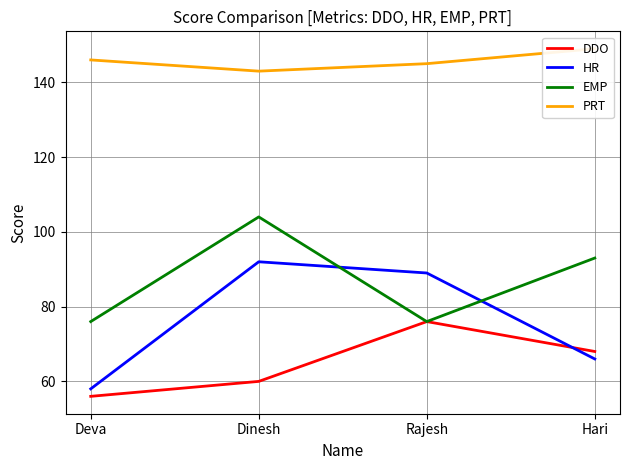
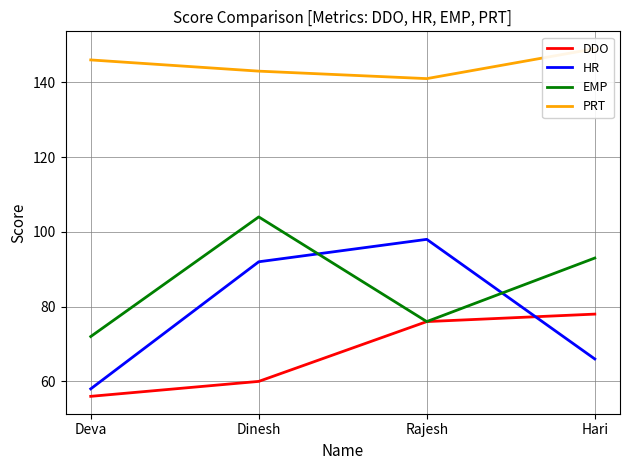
EMP, Deva: 76 -> 72
HR, Rajesh: 89 -> 98
PRT, Rajesh: 145 -> 141
DDO, Hari: 68 -> 78
